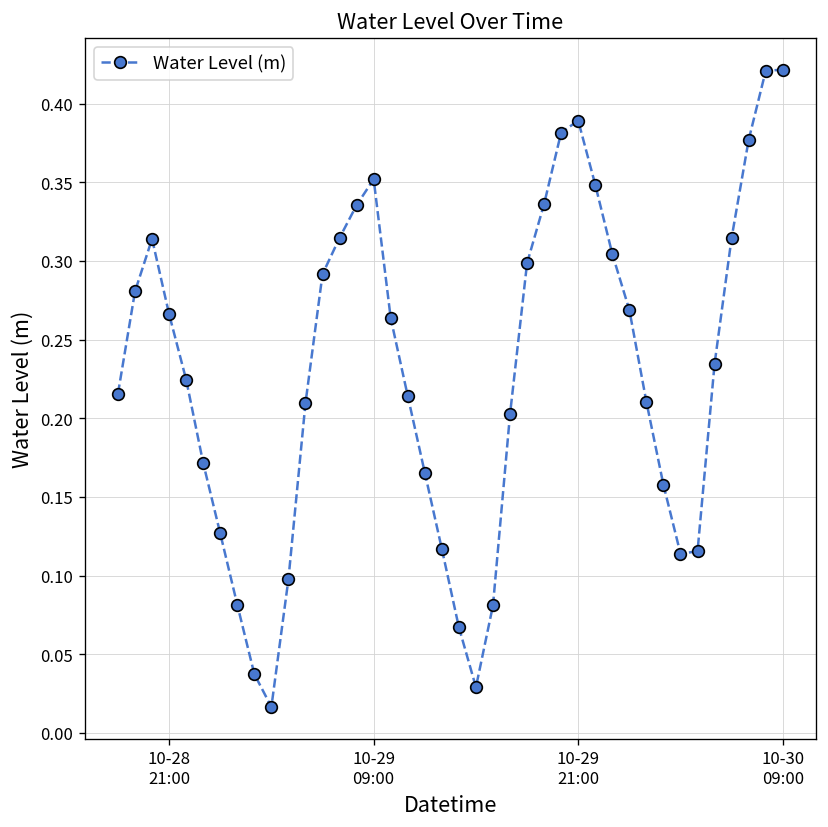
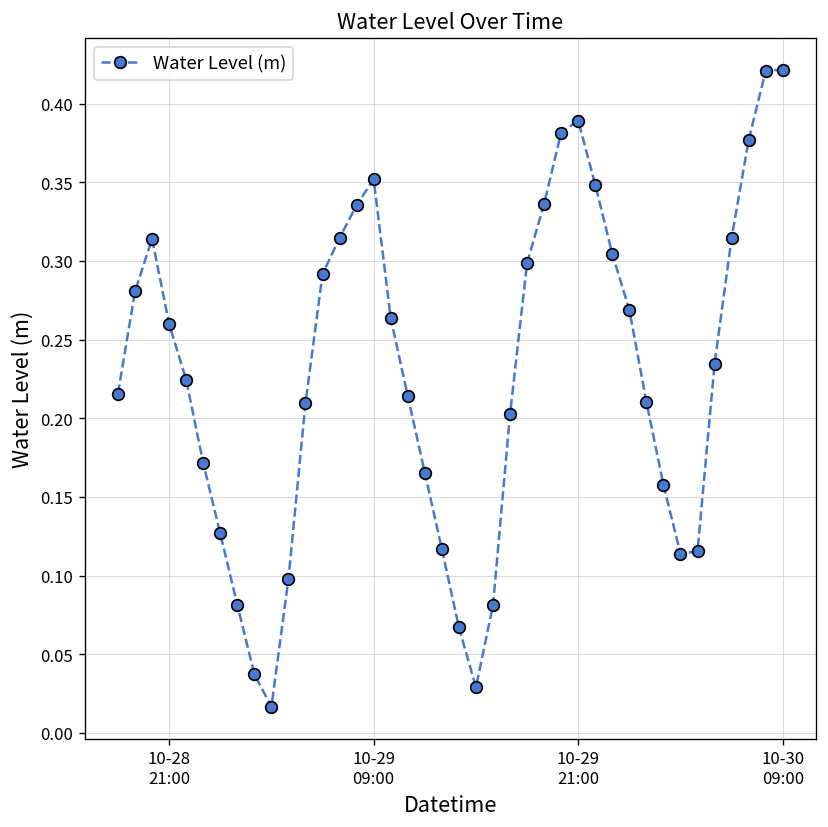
10-28 21:00: 0.266 -> 0.260
